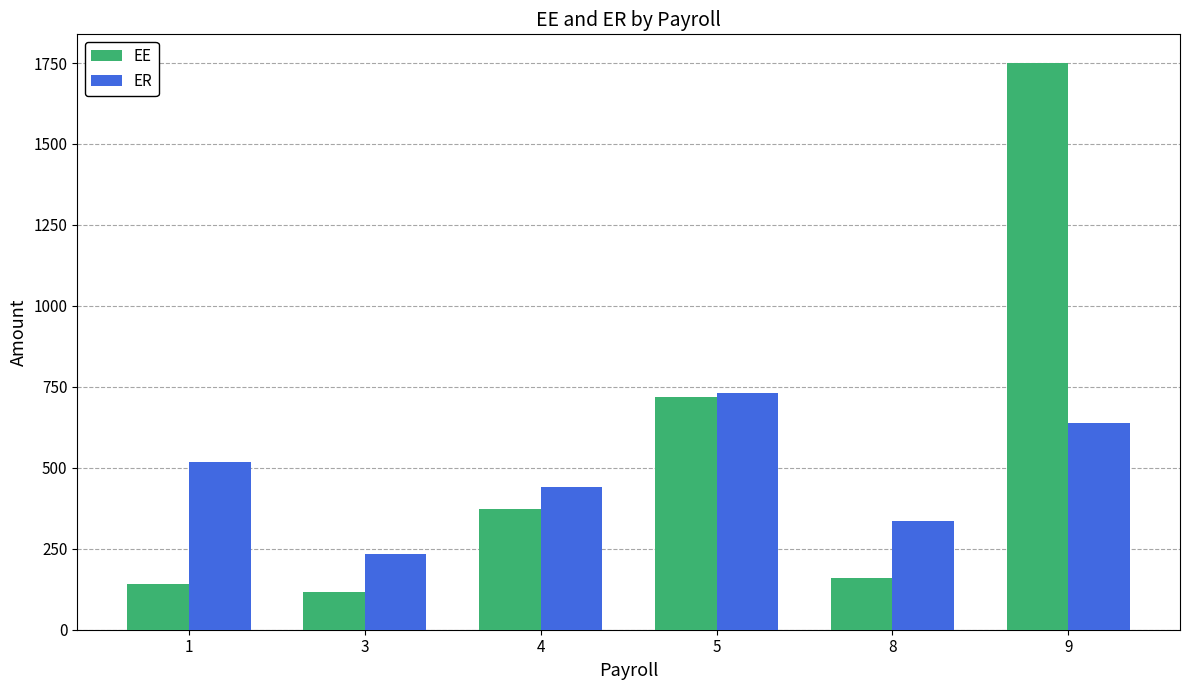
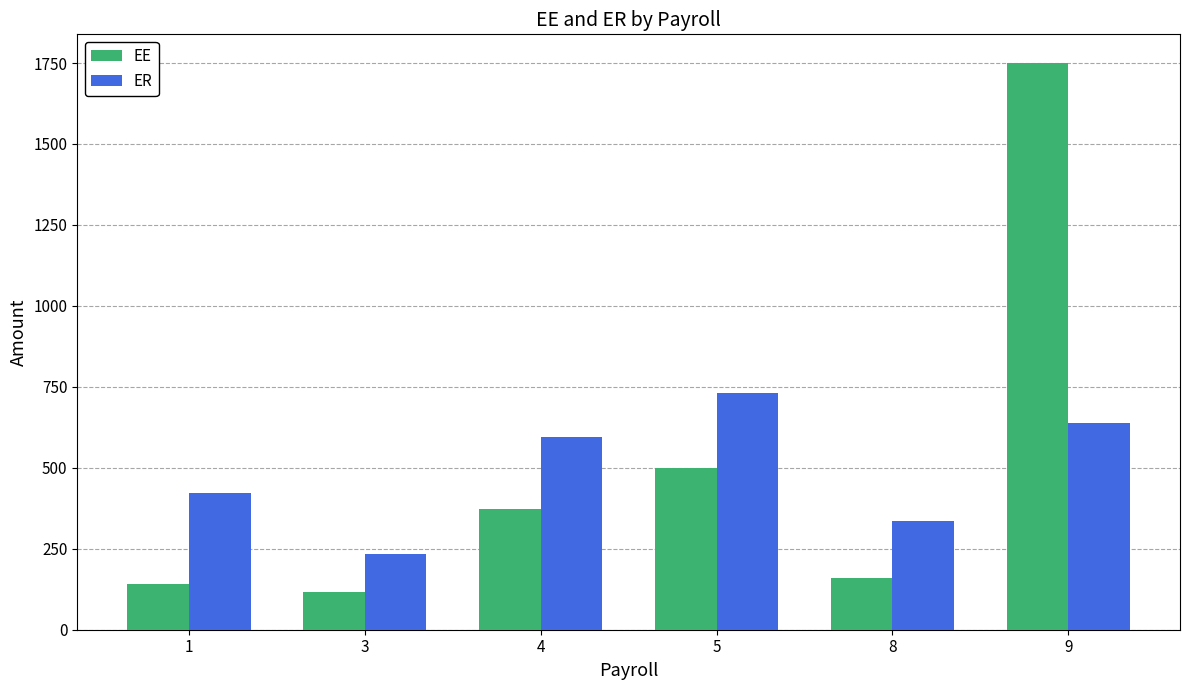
ER, 1: 520 -> 420
ER, 4: 440 -> 600
EE, 5: 720 -> 500
